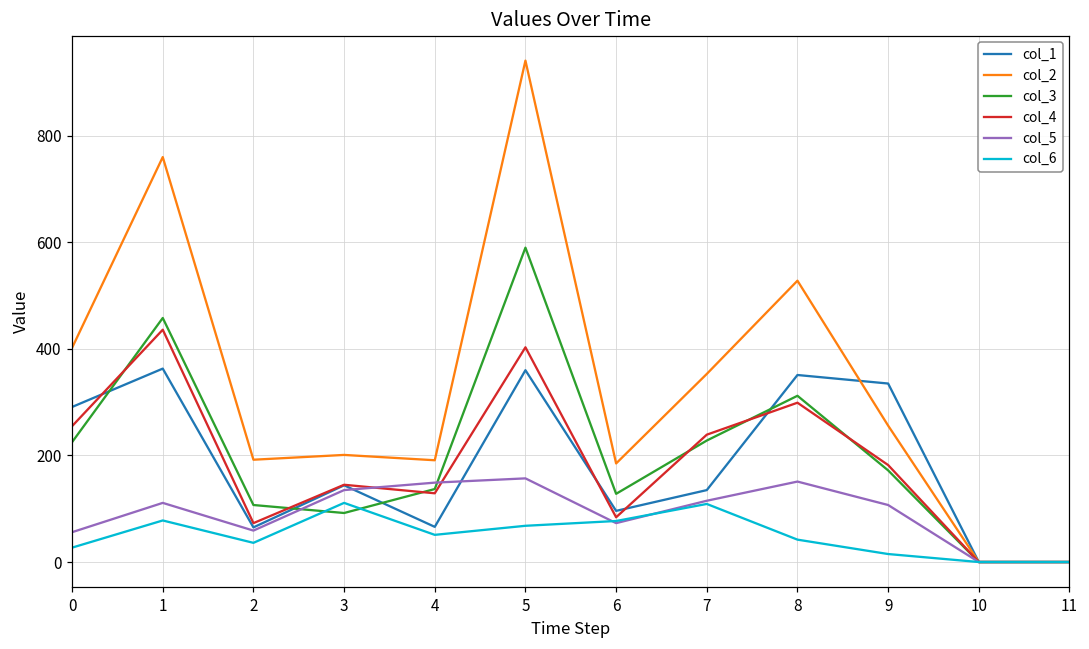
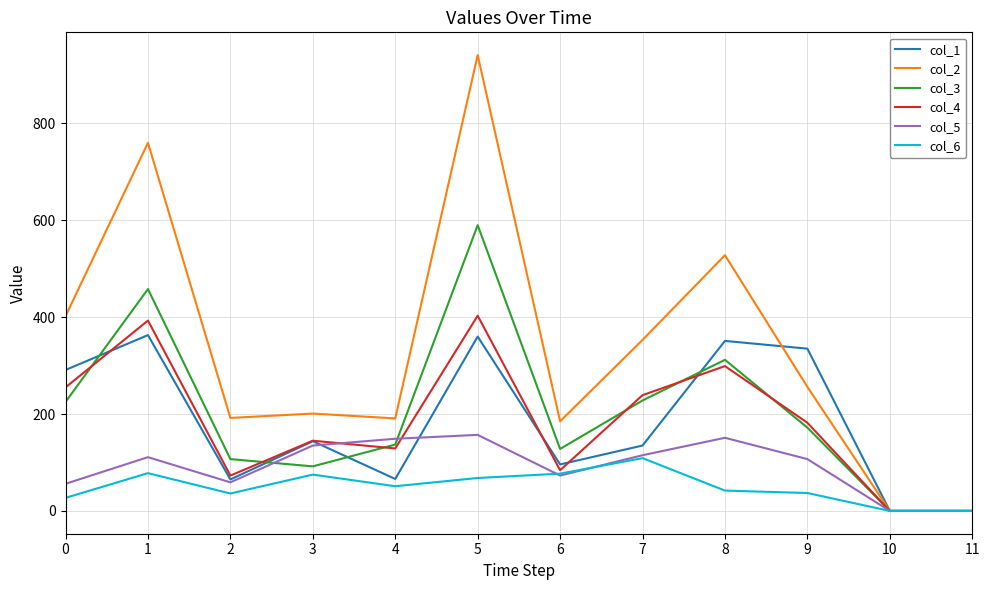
col_4, 1: 440 -> 390
col_6, 3: 110 -> 80
col_6, 9: 20 -> 40
